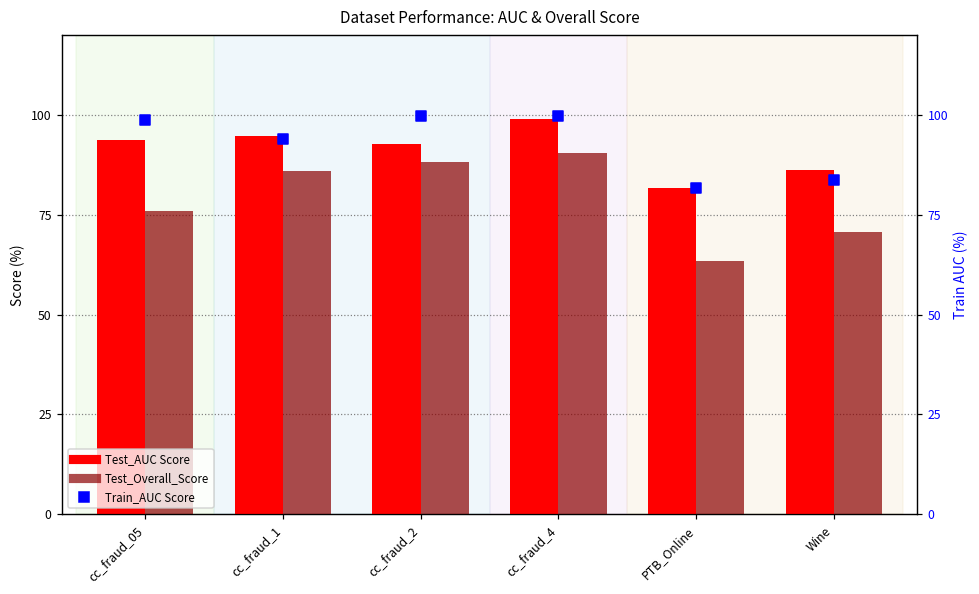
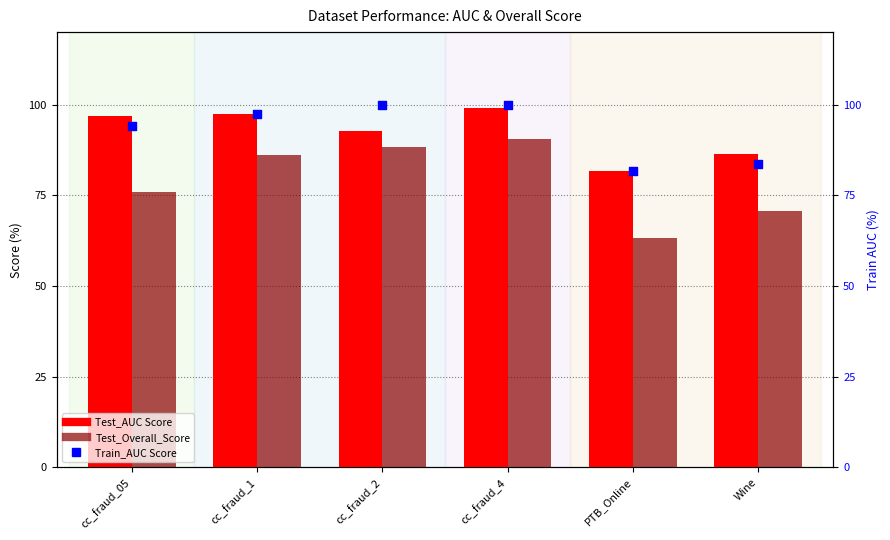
Test_AUC Score, cc_fraud_05: 94 -> 97
Test_AUC Score, cc_fraud_1: 95 -> 98
Train_AUC Score, cc_fraud_05: 99 -> 94
Train_AUC Score, cc_fraud_1: 94 -> 98
